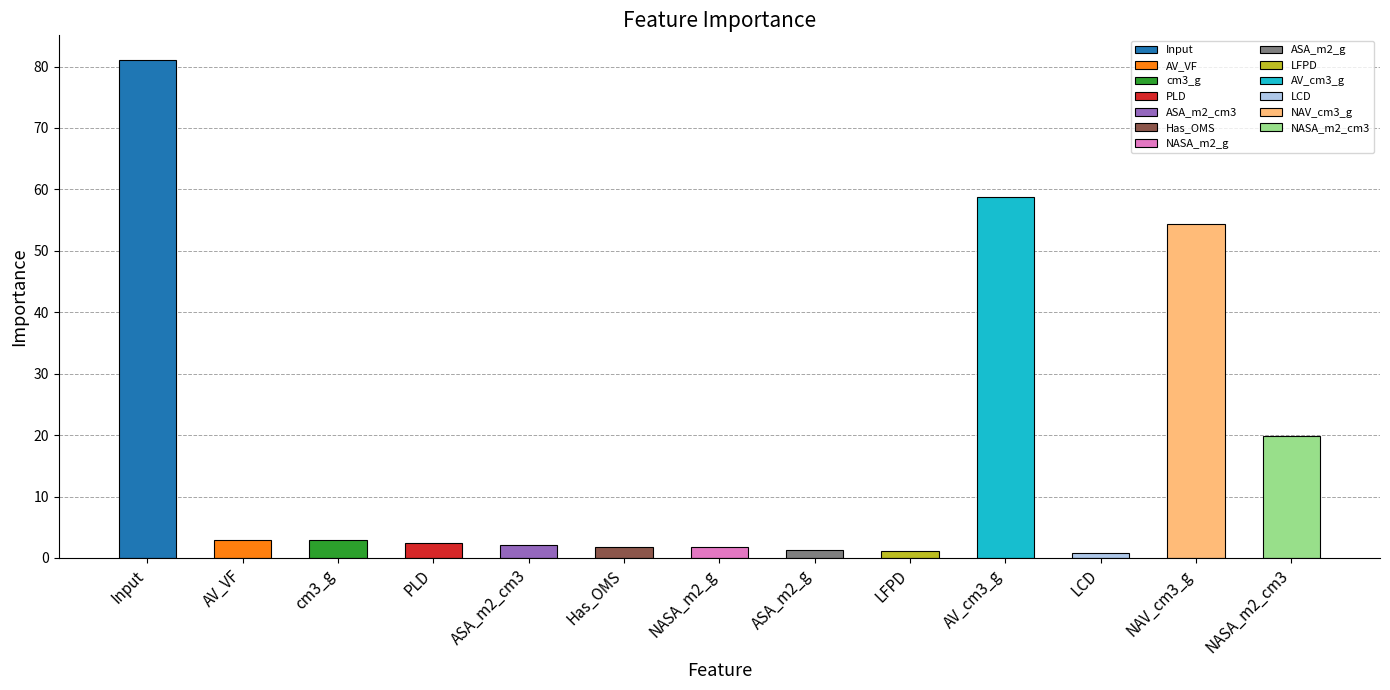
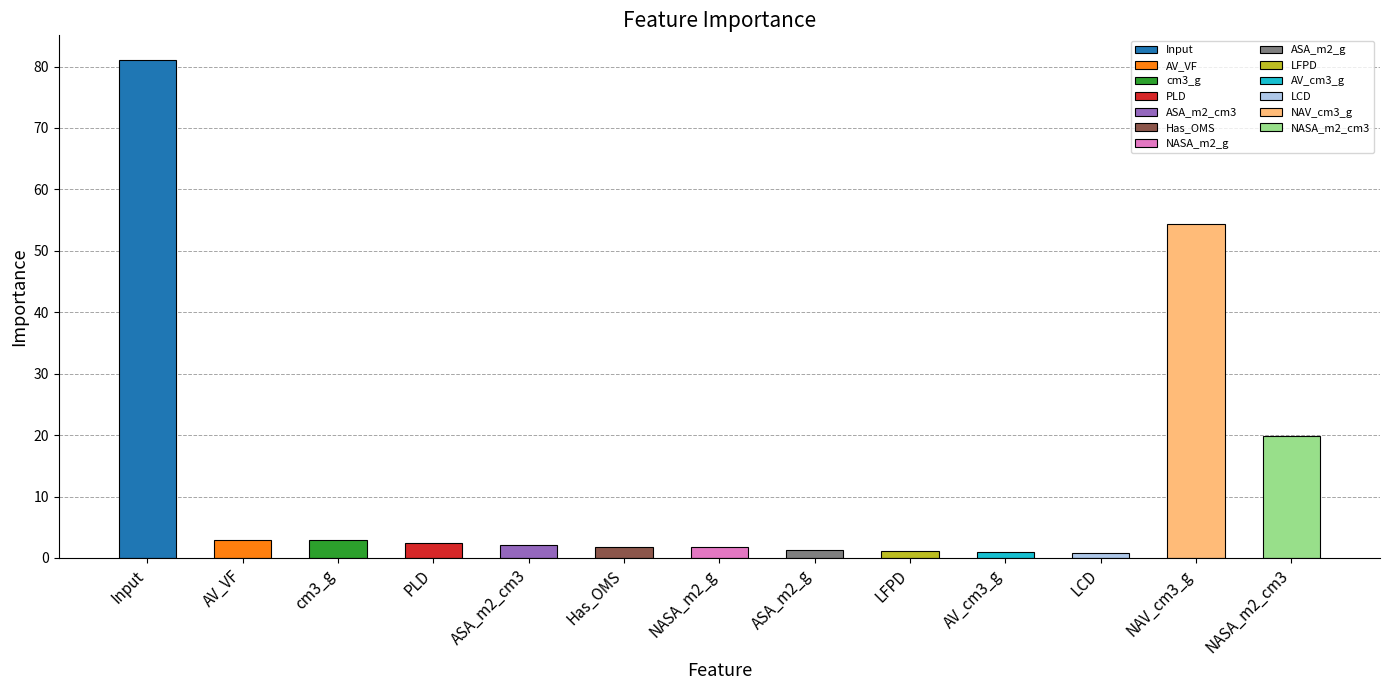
AV_cm3_g: 59 -> 1
